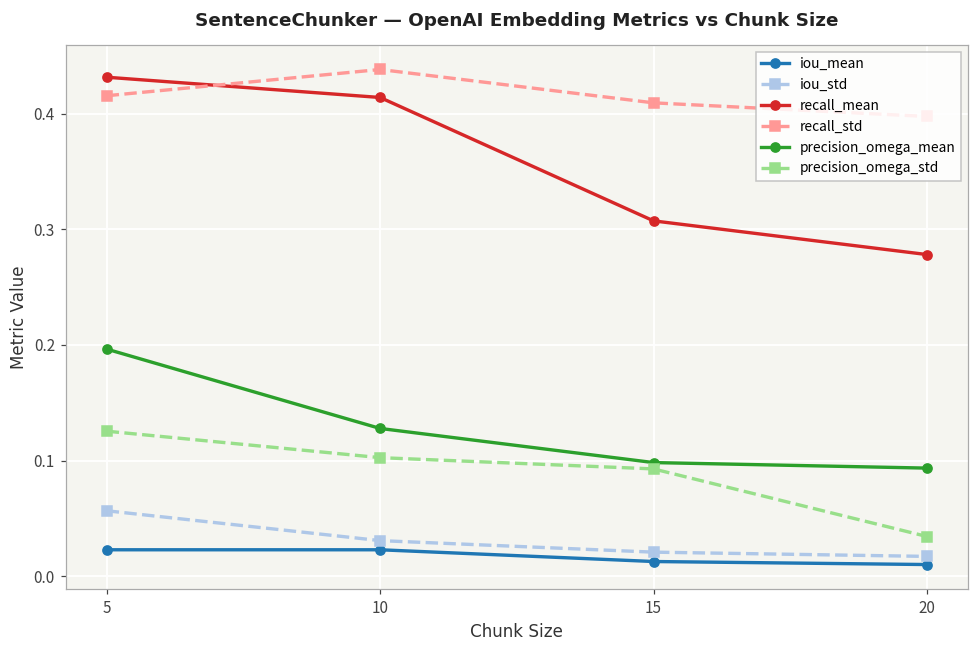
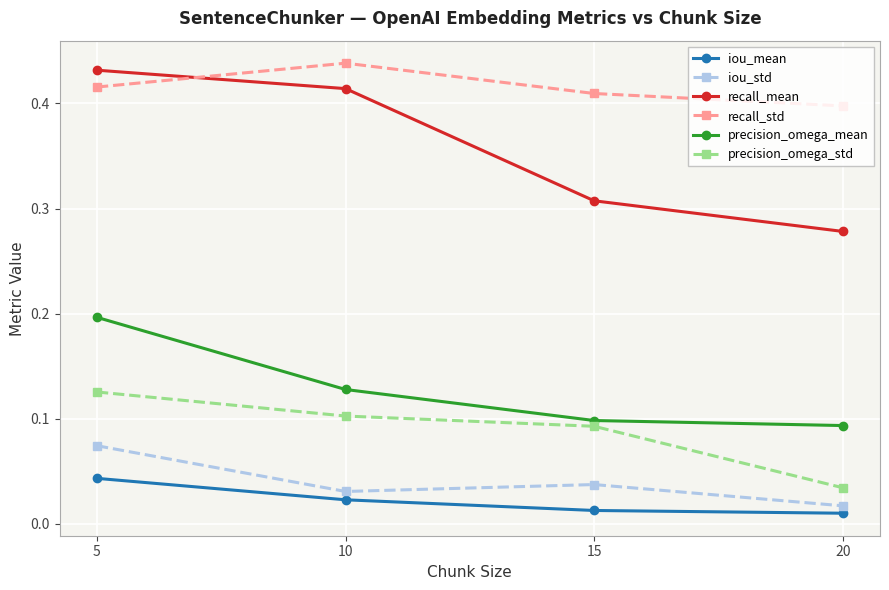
iou_mean, 5: 0.023 -> 0.043
iou_std, 5: 0.057 -> 0.074
iou_std, 15: 0.021 -> 0.037
